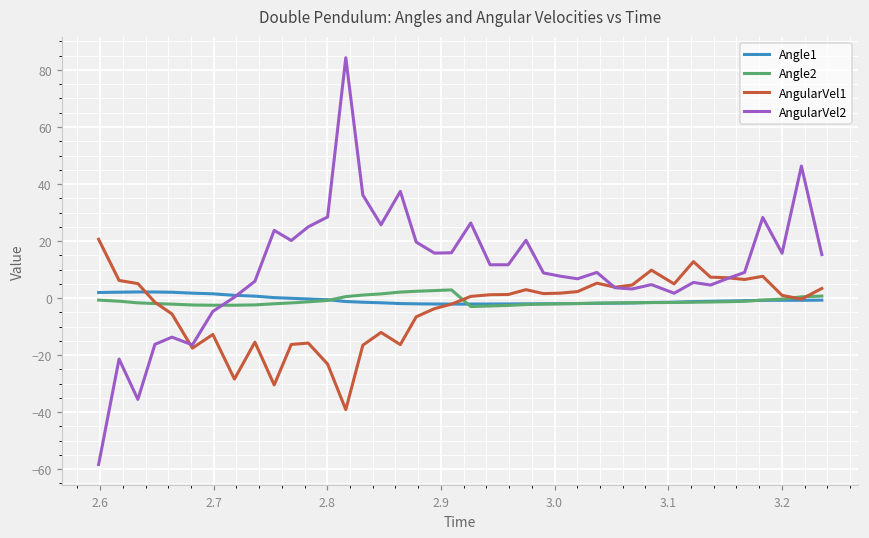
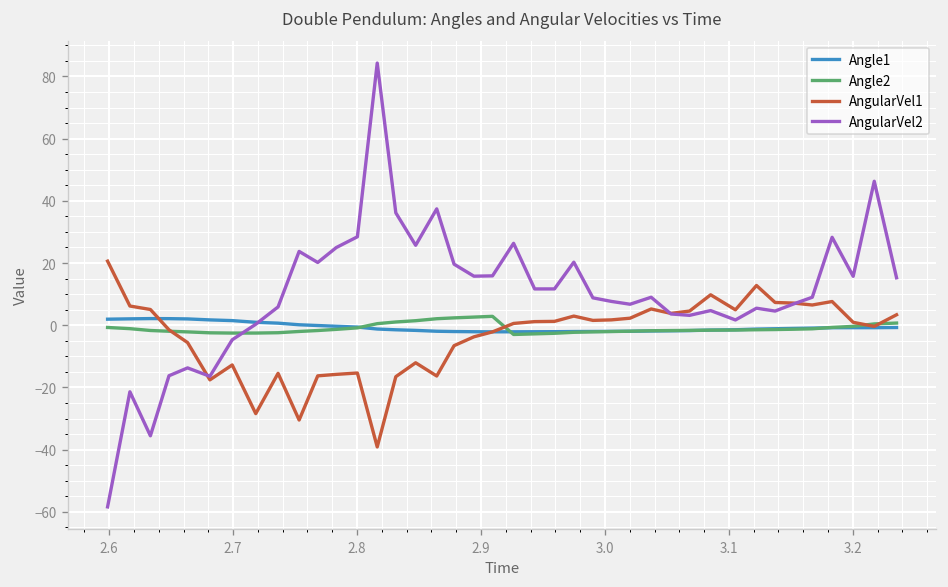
AngularVel1, 2.8: -23 -> -15
